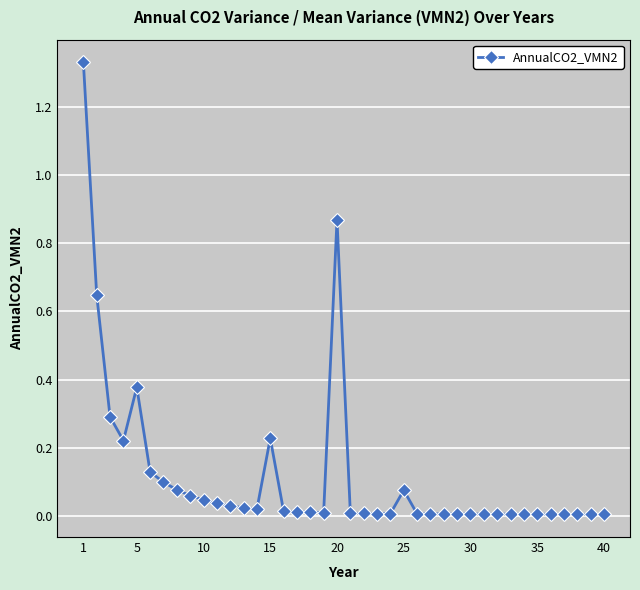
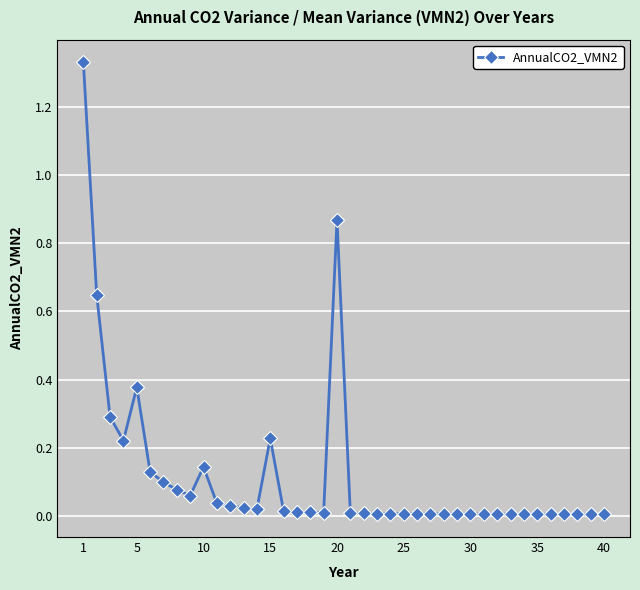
10: 0.05 -> 0.14
25: 0.08 -> 0.01
